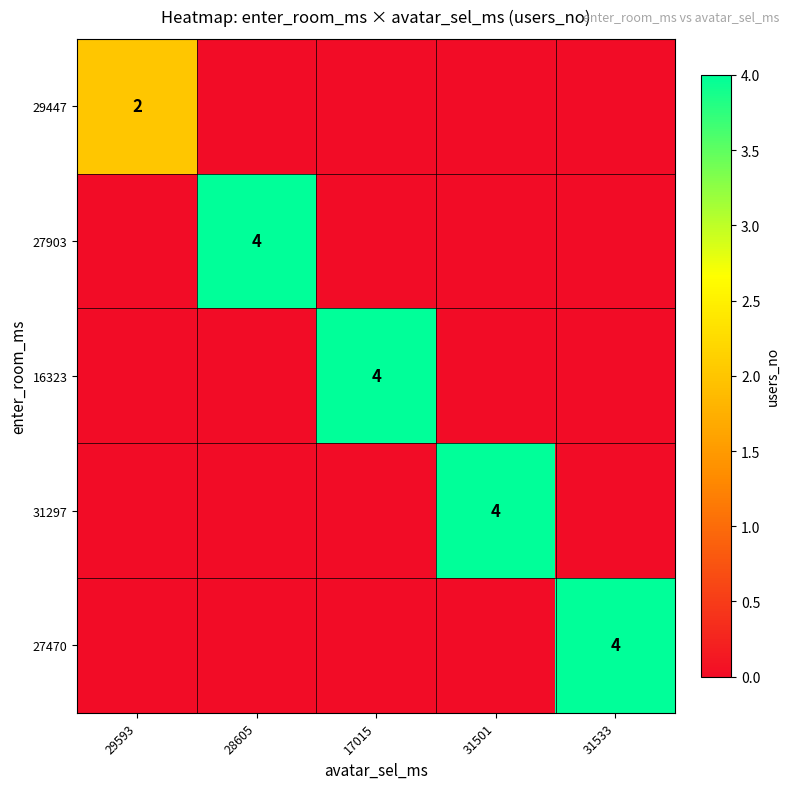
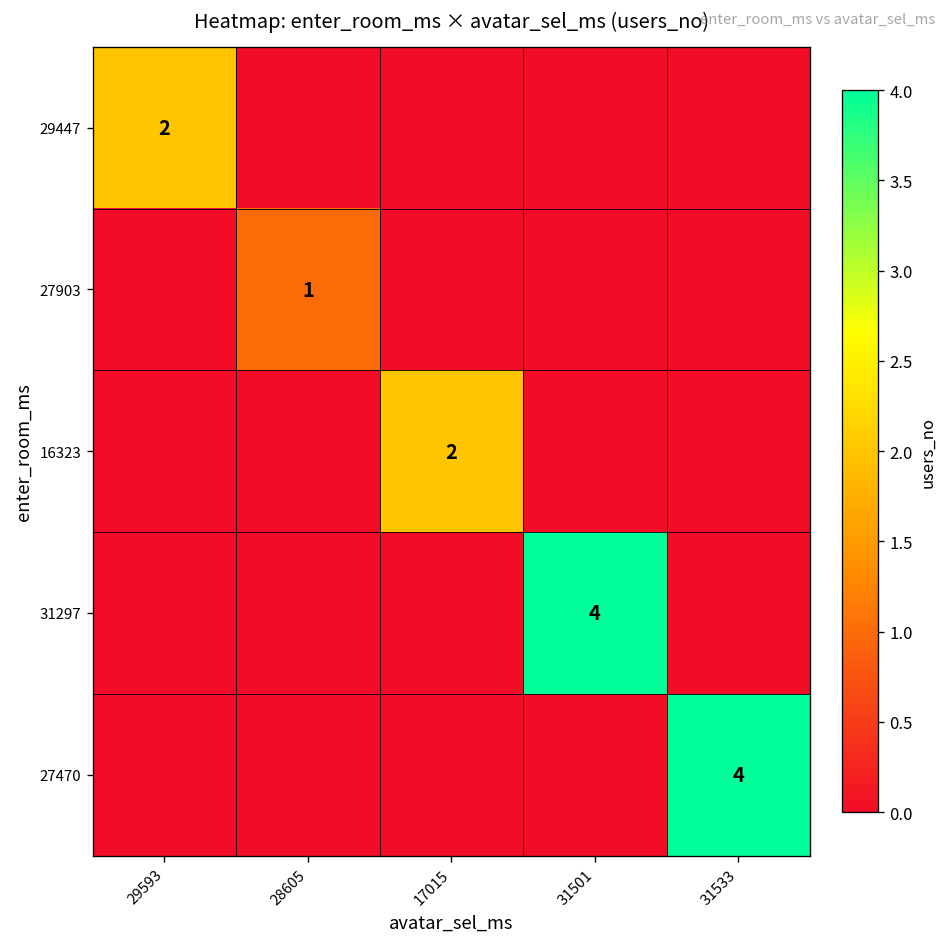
27903, 28605: 4 -> 1
16323, 17015: 4 -> 2
